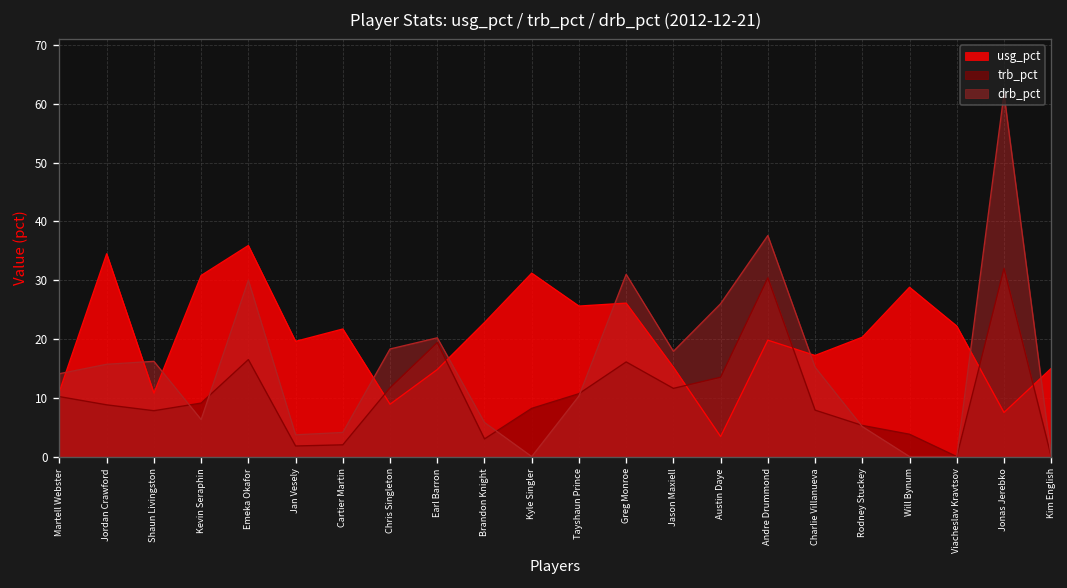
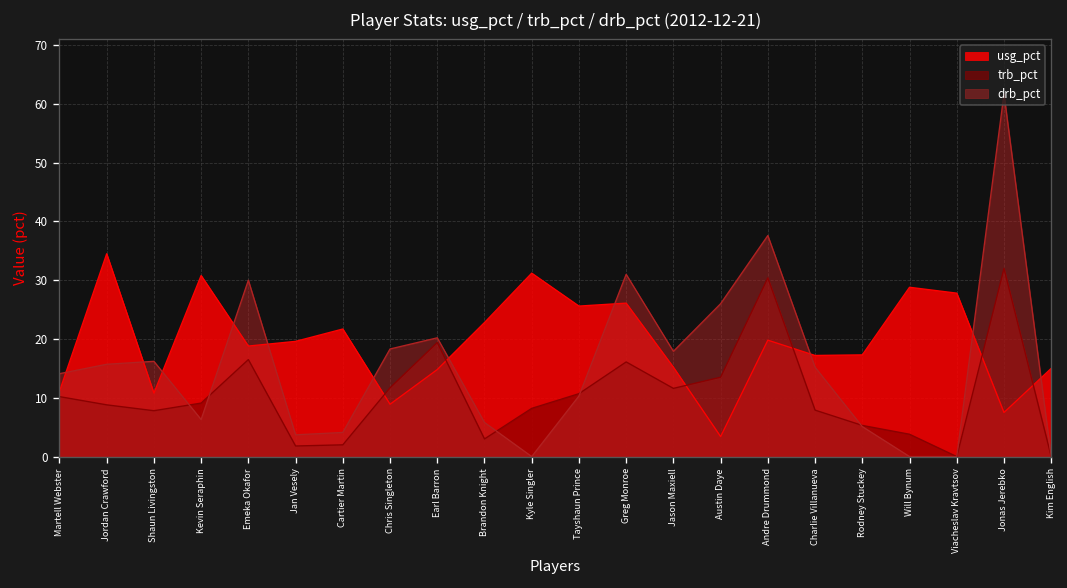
usg_pct, Emeka Okafor: 36 -> 19
usg_pct, Rodney Stuckey: 20 -> 17
usg_pct, Viacheslav Kravtsov: 22 -> 28
